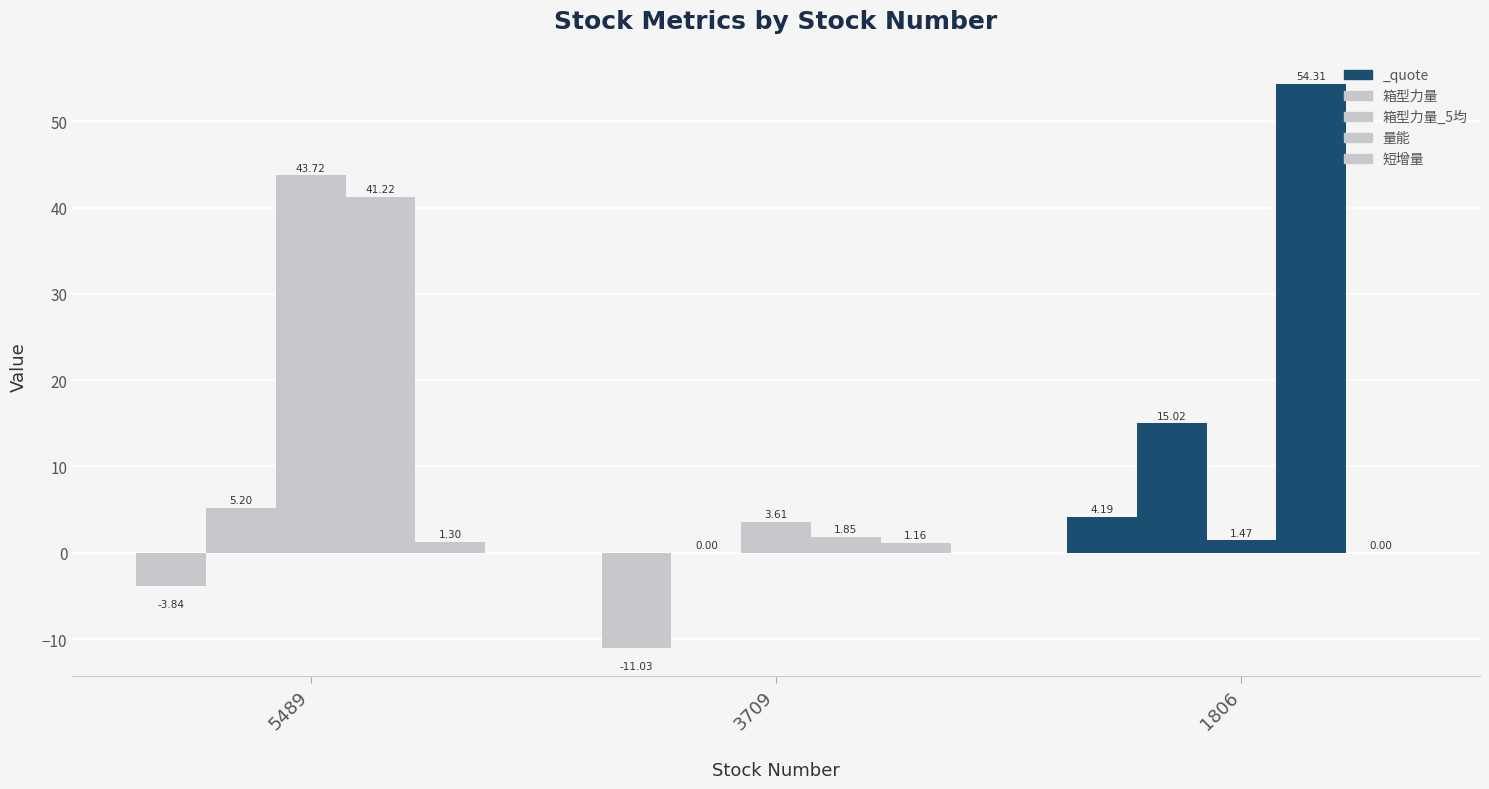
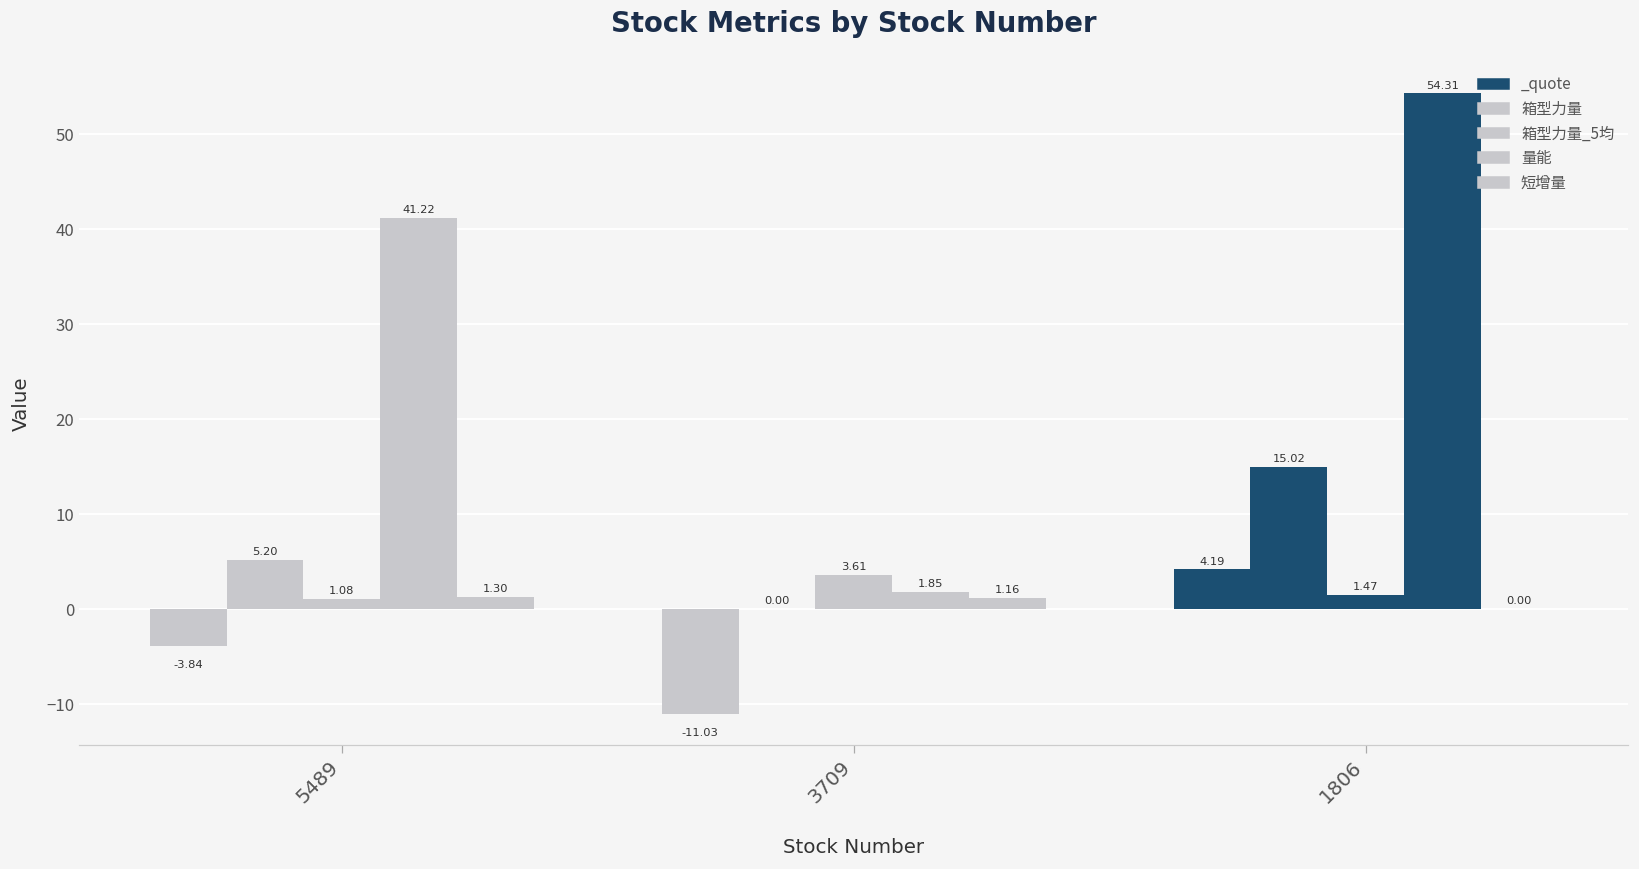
5489: 43.72 -> 1.08
